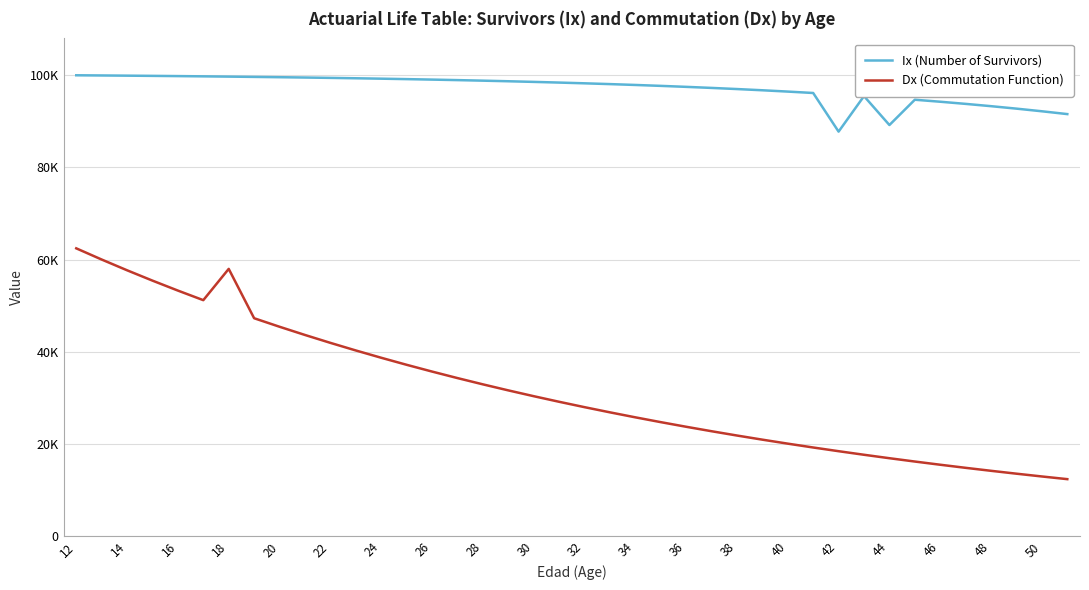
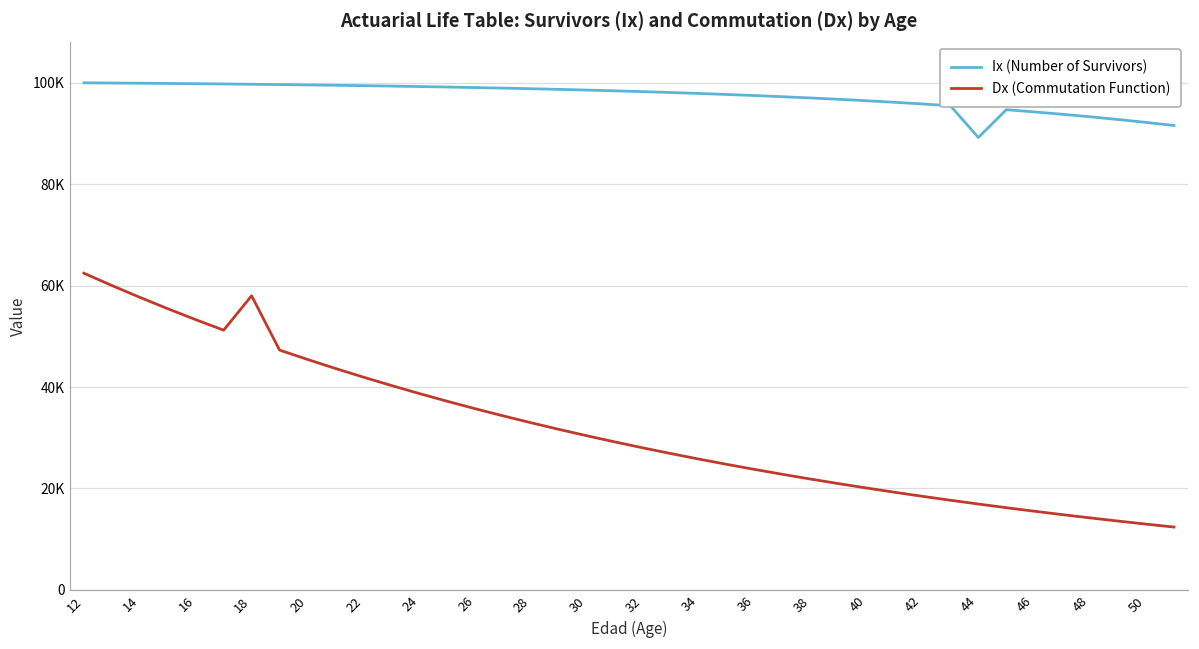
Ix (Number of Survivors), 42: 88000 -> 96000
